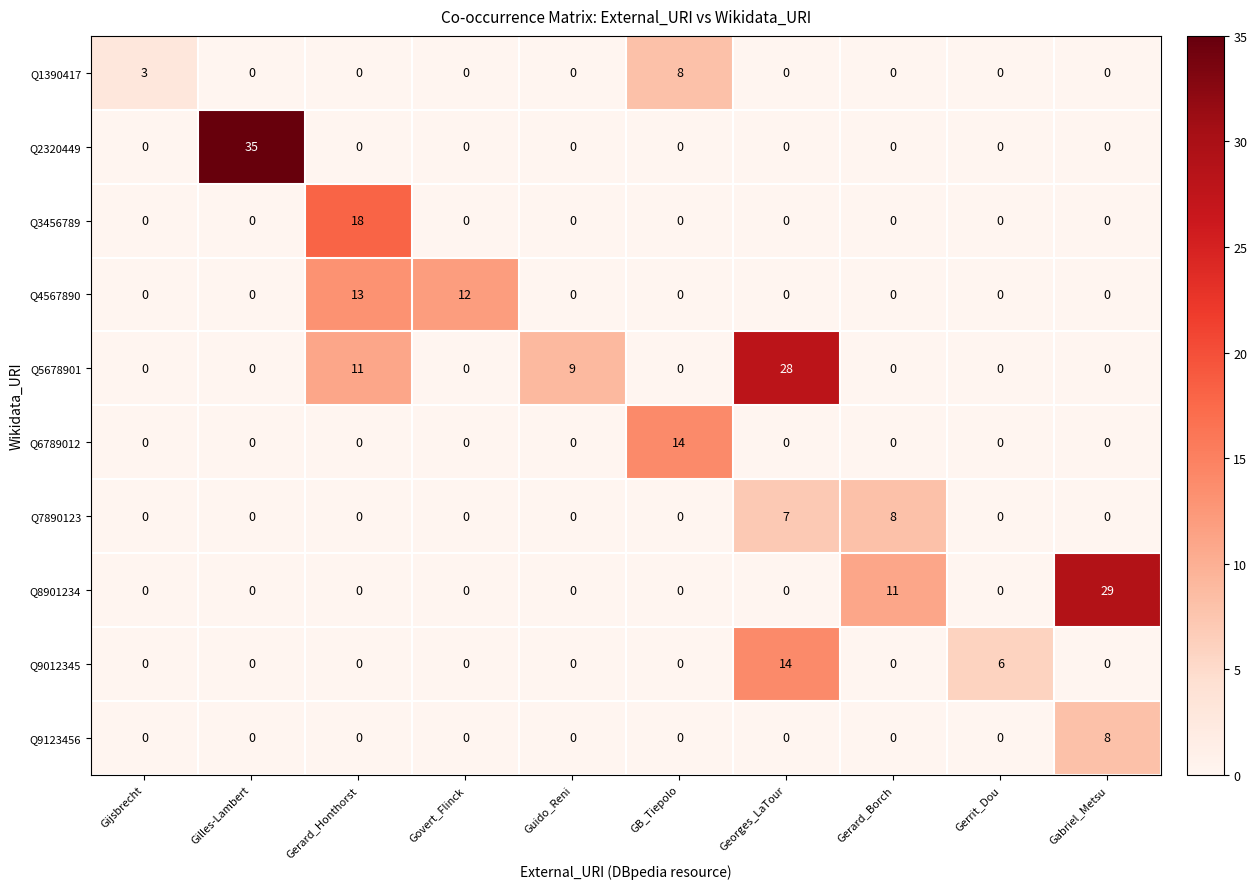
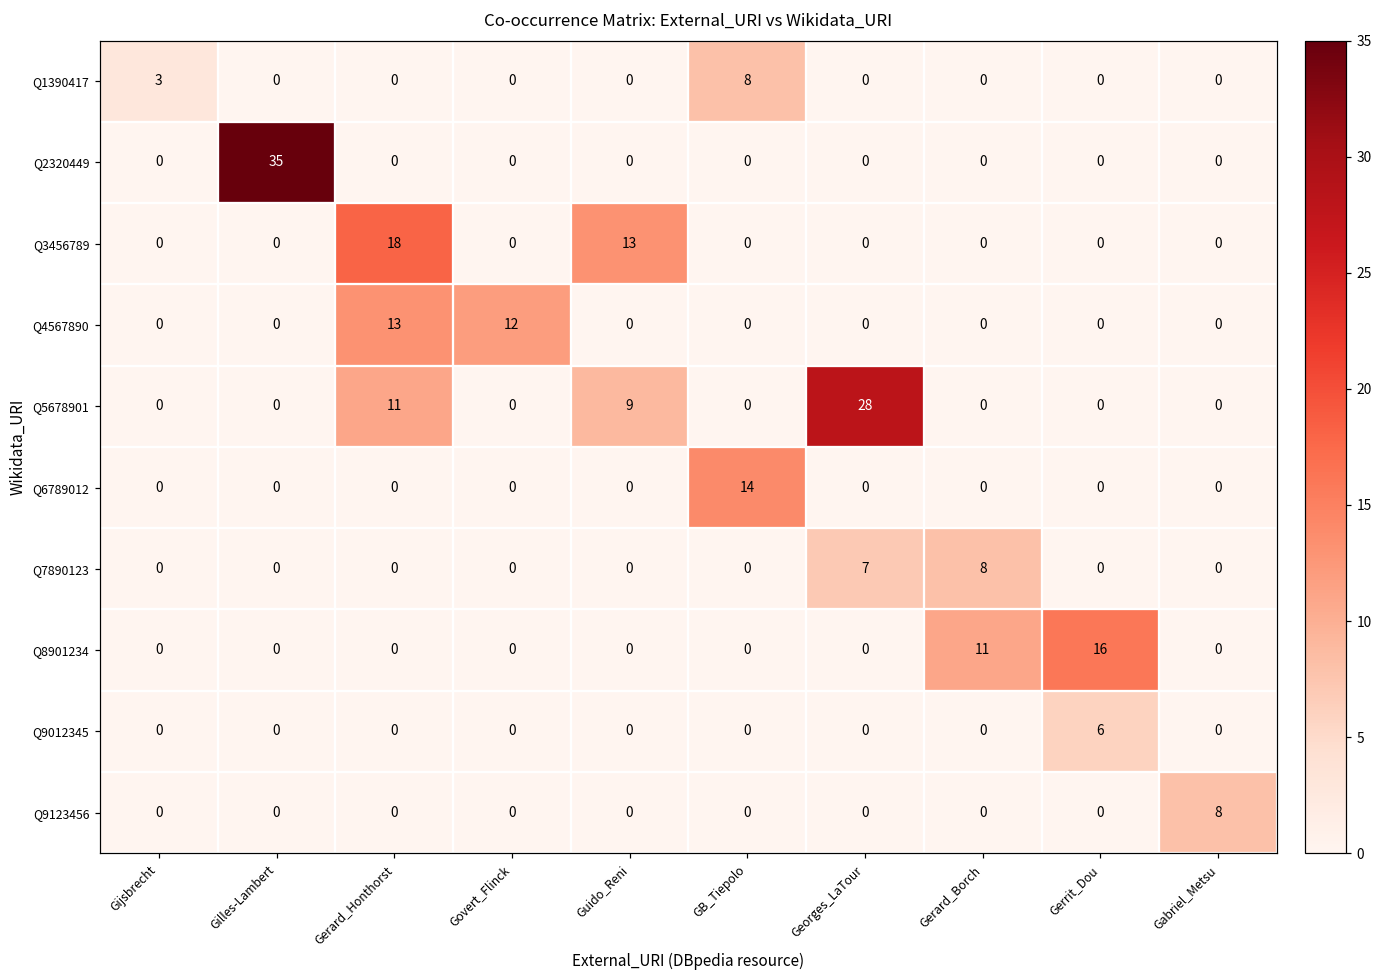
Q3456789, Guido_Reni: 0 -> 13
Q8901234, Gerrit_Dou: 0 -> 16
Q8901234, Gabriel_Metsu: 29 -> 0
Q9012345, Georges_LaTour: 14 -> 0
